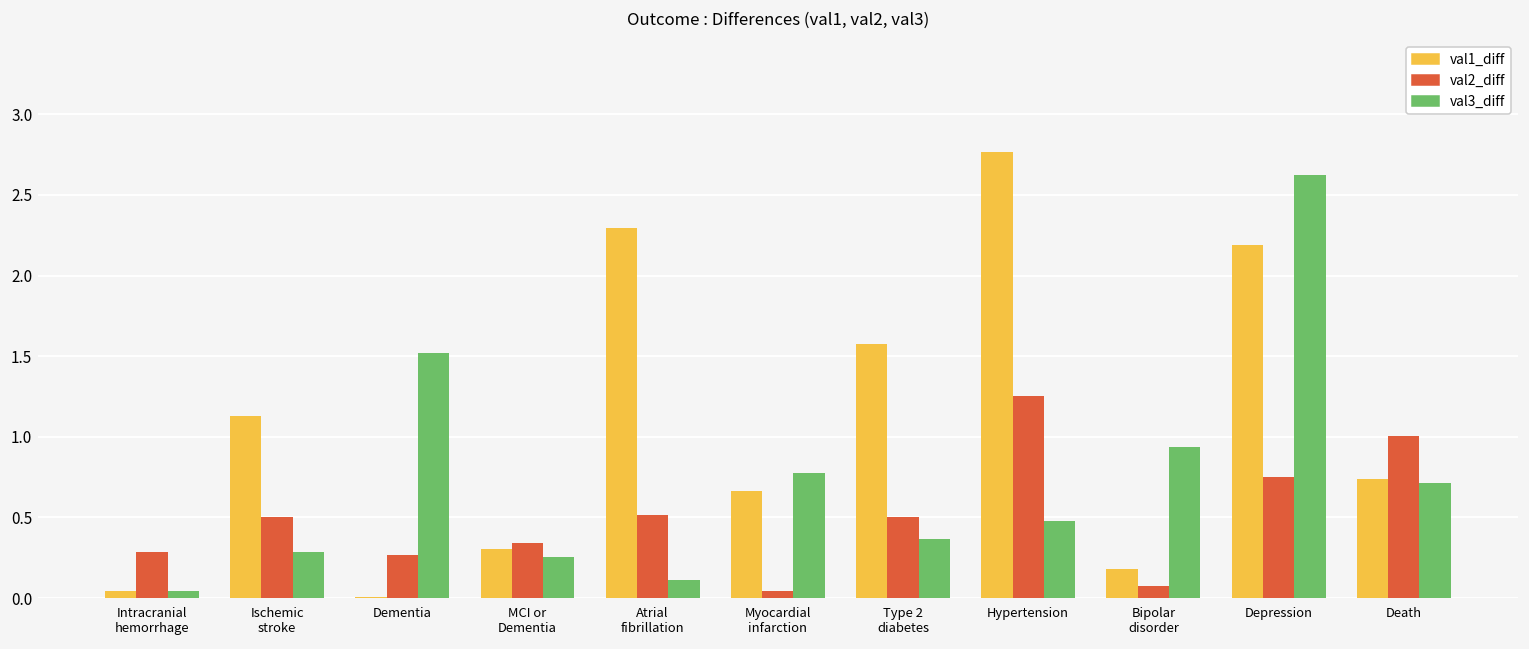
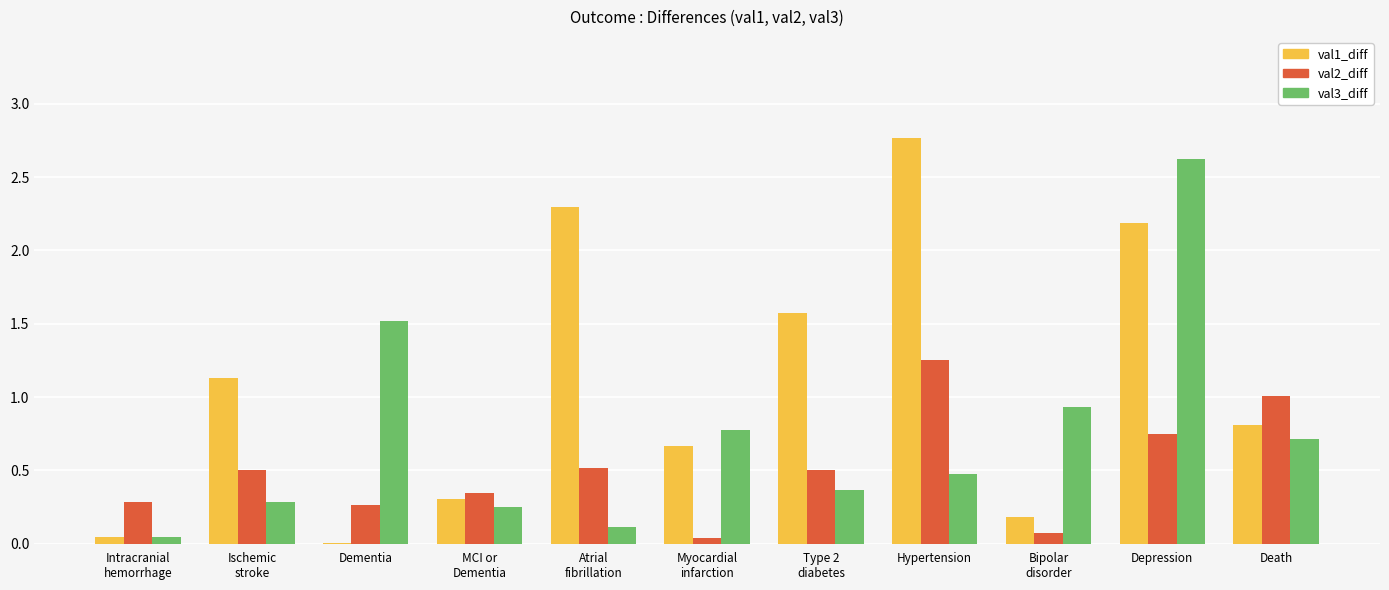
val1_diff, Death: 0.74 -> 0.81
